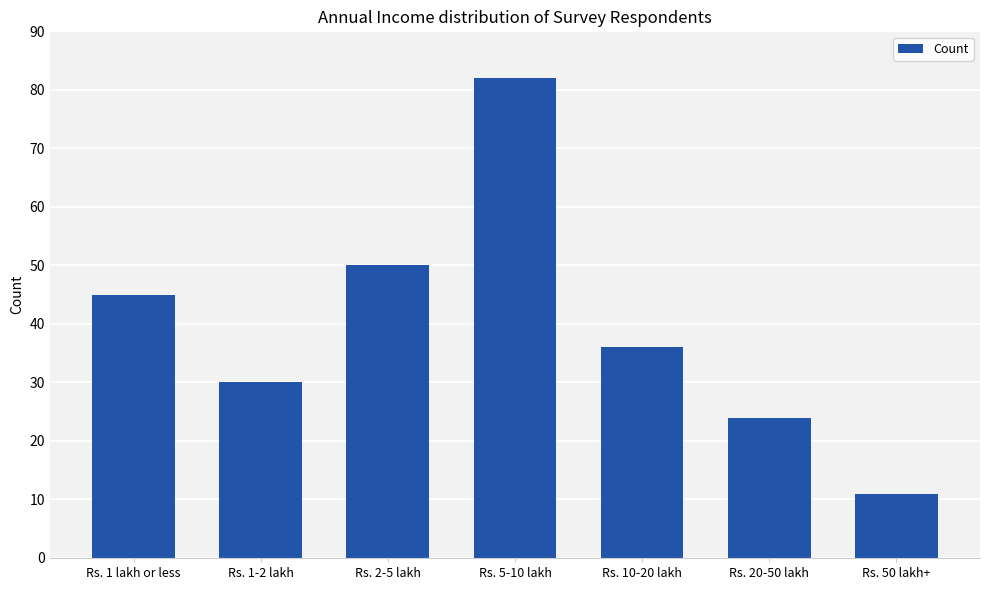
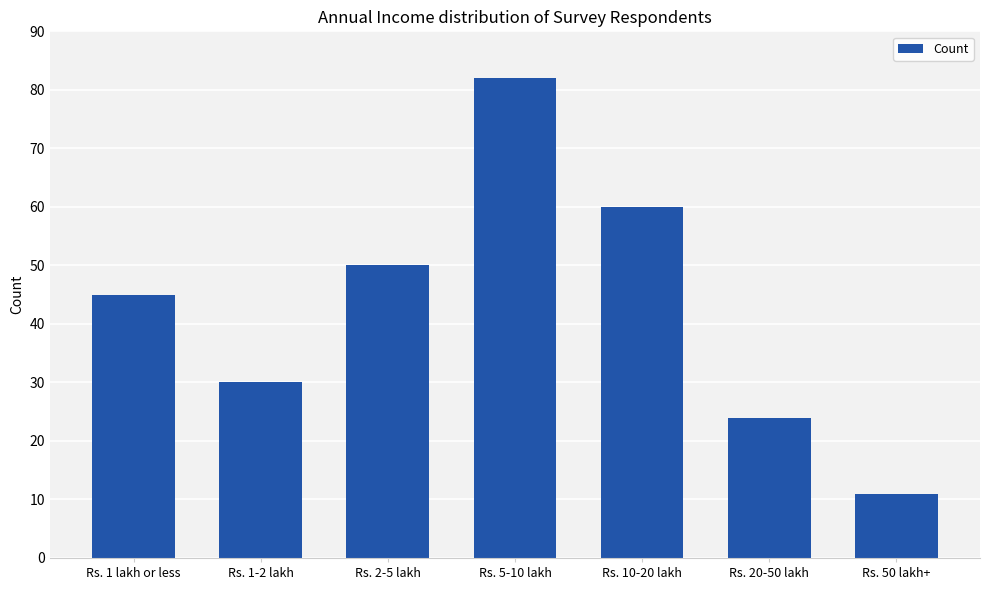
Rs. 10-20 lakh: 36 -> 60
